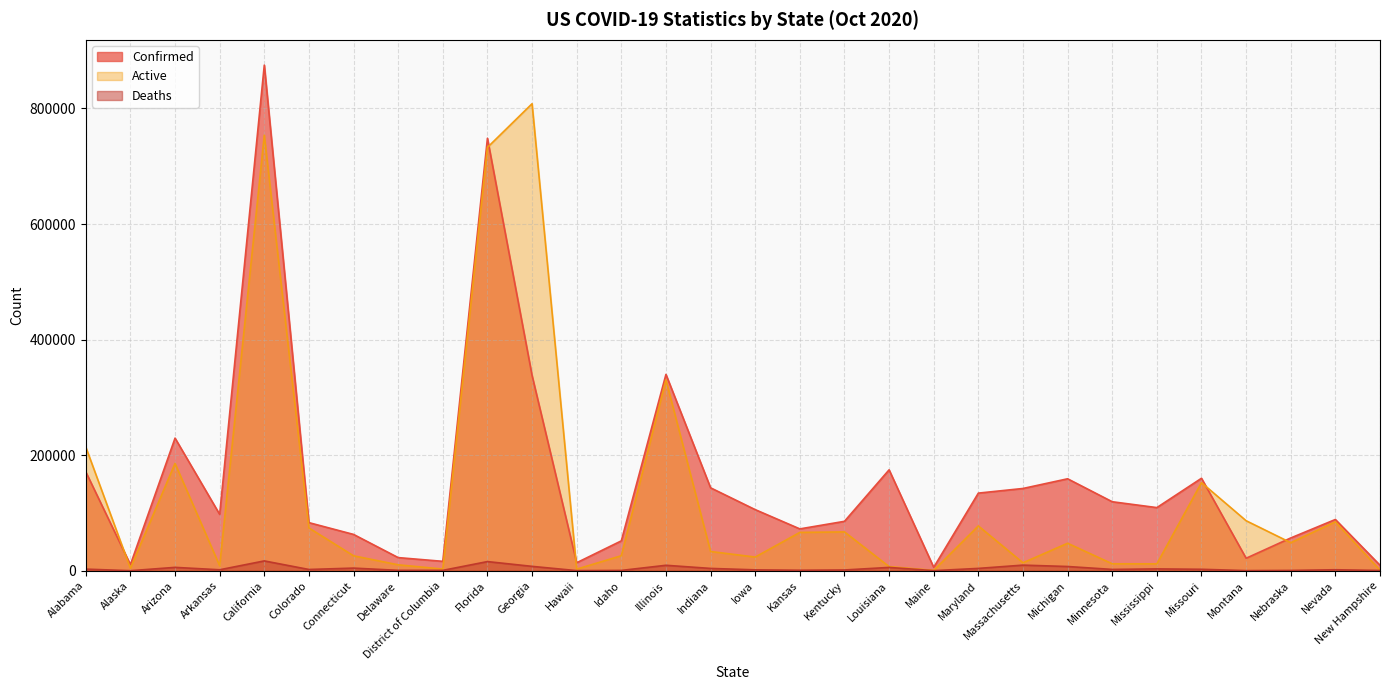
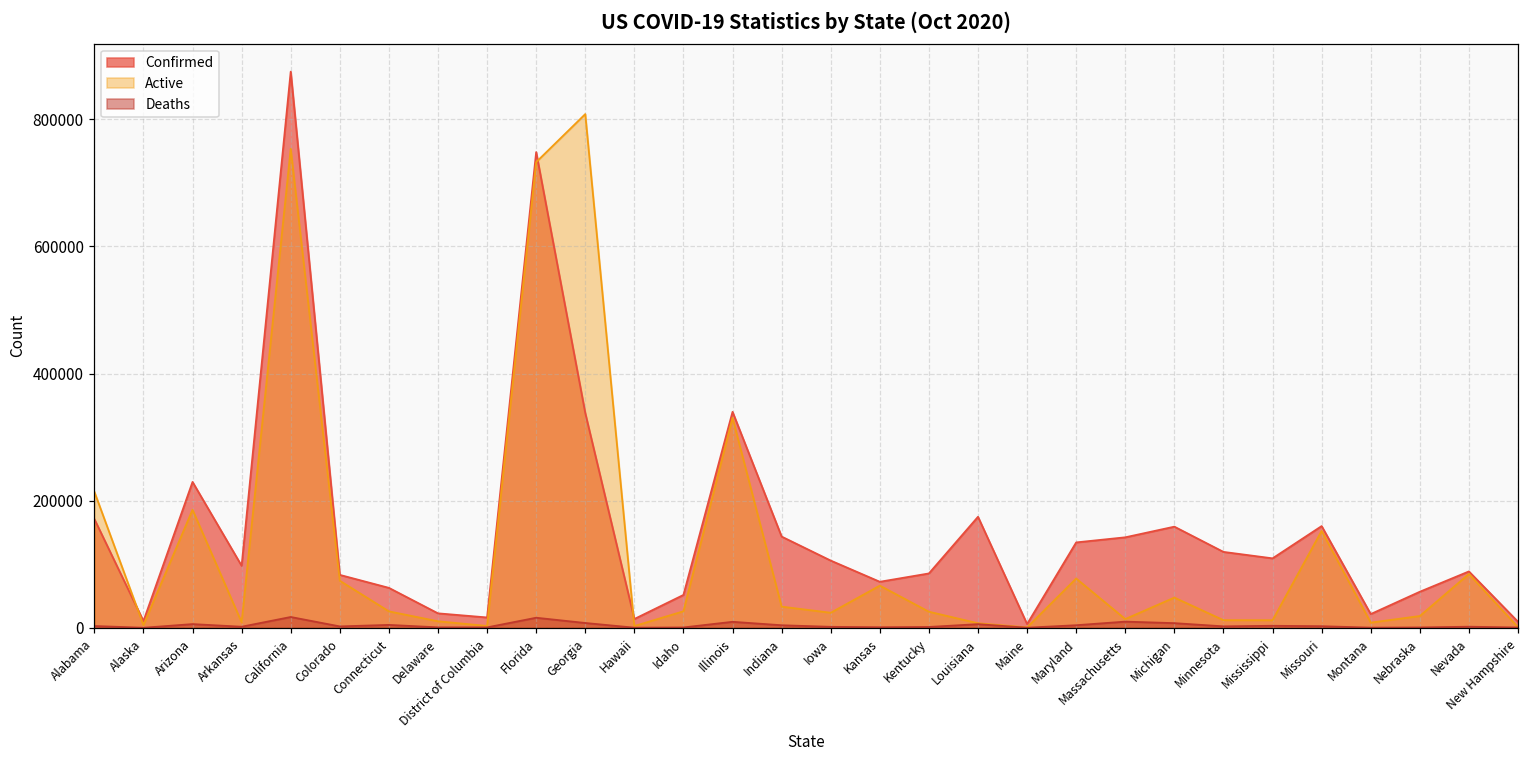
Active, Kentucky: 70000 -> 30000
Active, Montana: 90000 -> 10000
Active, Nebraska: 50000 -> 20000
